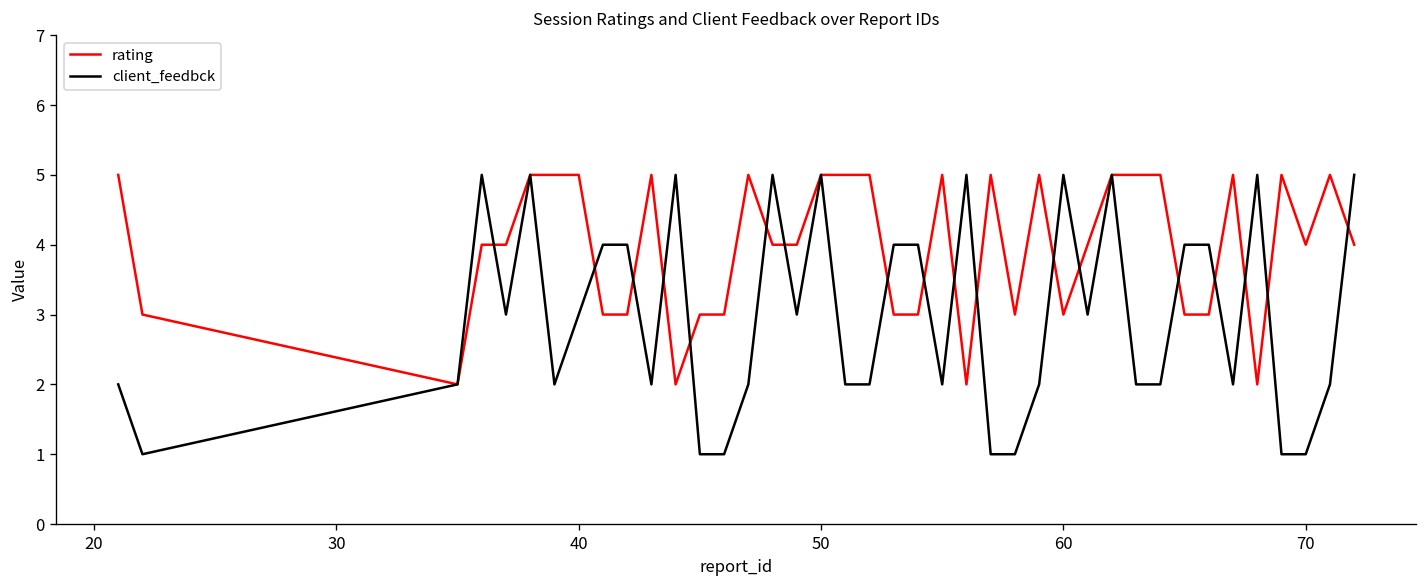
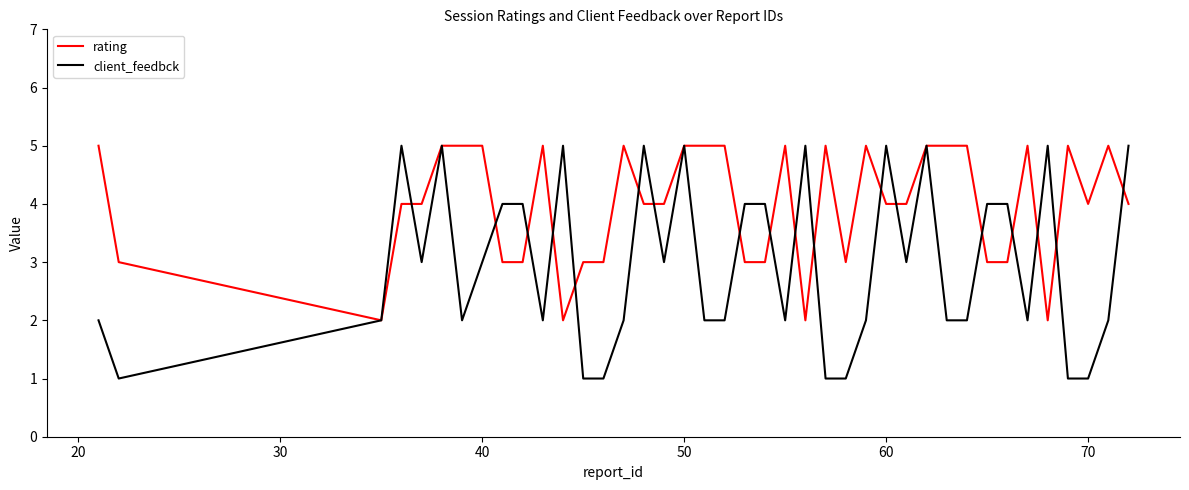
rating, 60: 3 -> 4
